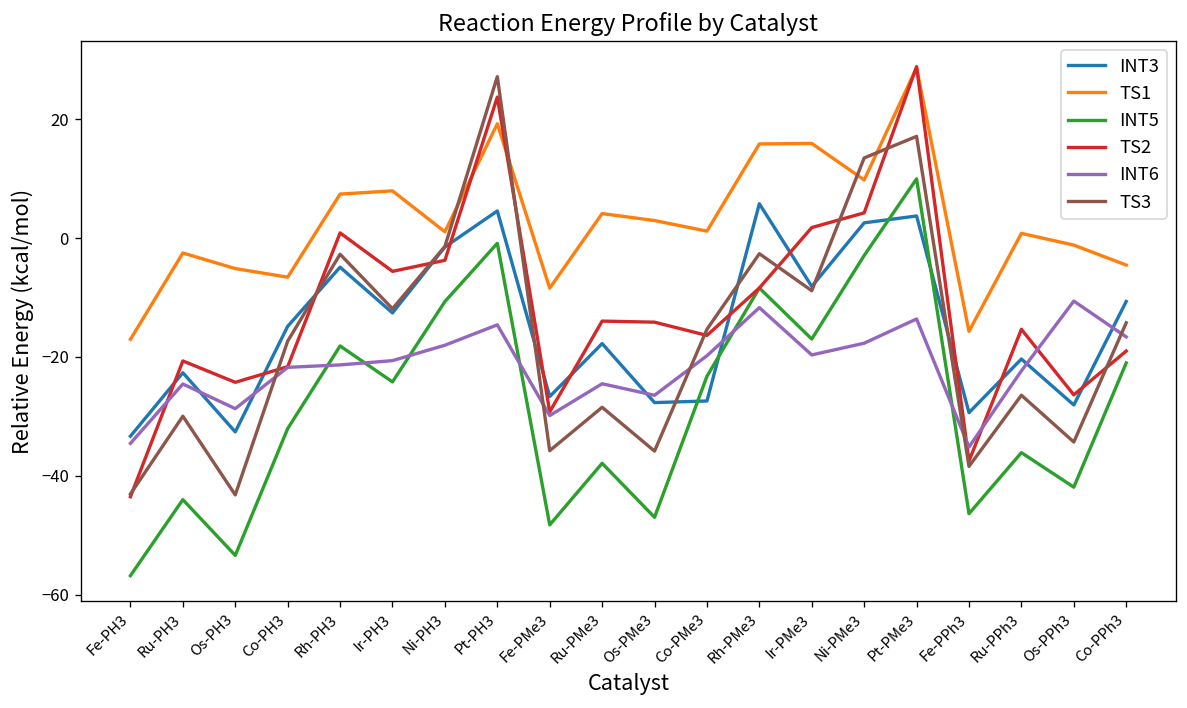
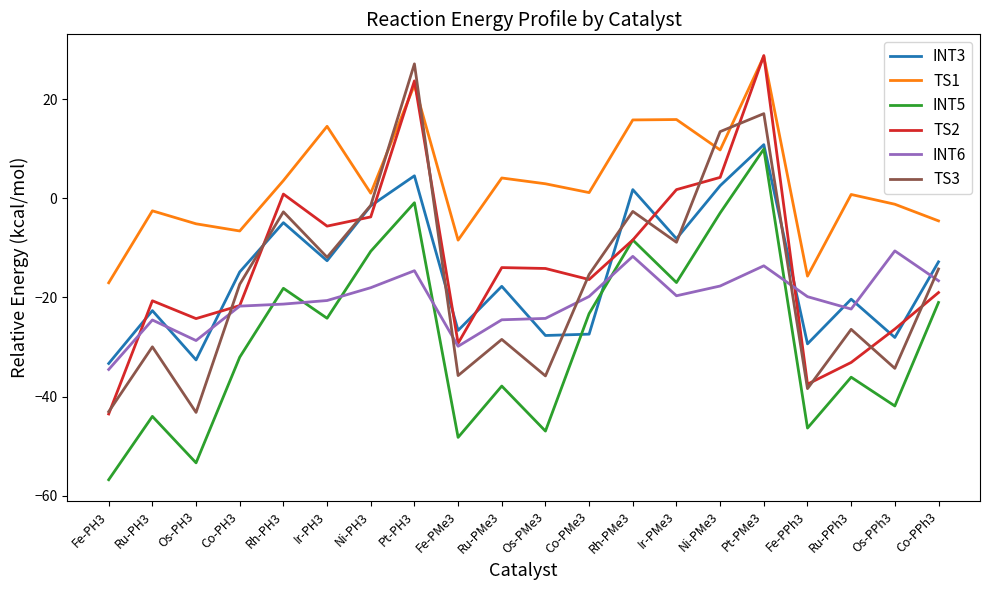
TS1, Rh-PH3: 7 -> 4
TS1, Ir-PH3: 8 -> 15
TS1, Pt-PH3: 19 -> 23
INT6, Os-PMe3: -26 -> -24
INT3, Rh-PMe3: 6 -> 2
INT3, Pt-PMe3: 4 -> 11
INT6, Fe-PPh3: -35 -> -20
TS2, Ru-PPh3: -15 -> -33
INT3, Co-PPh3: -11 -> -13
